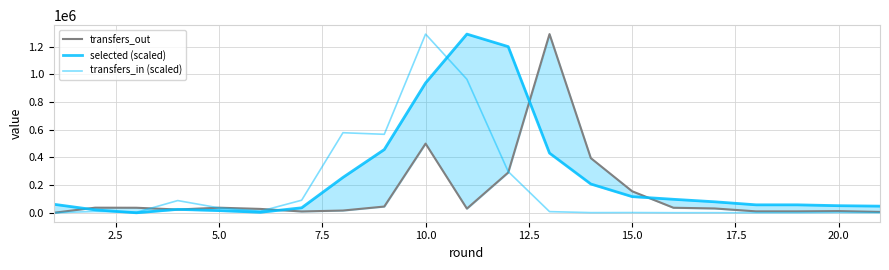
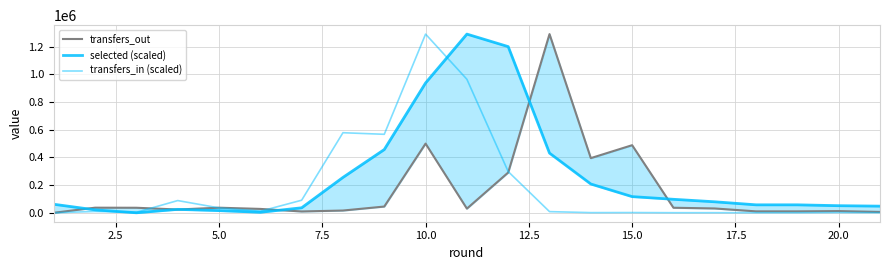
transfers_out, 15.0: 160000 -> 490000
